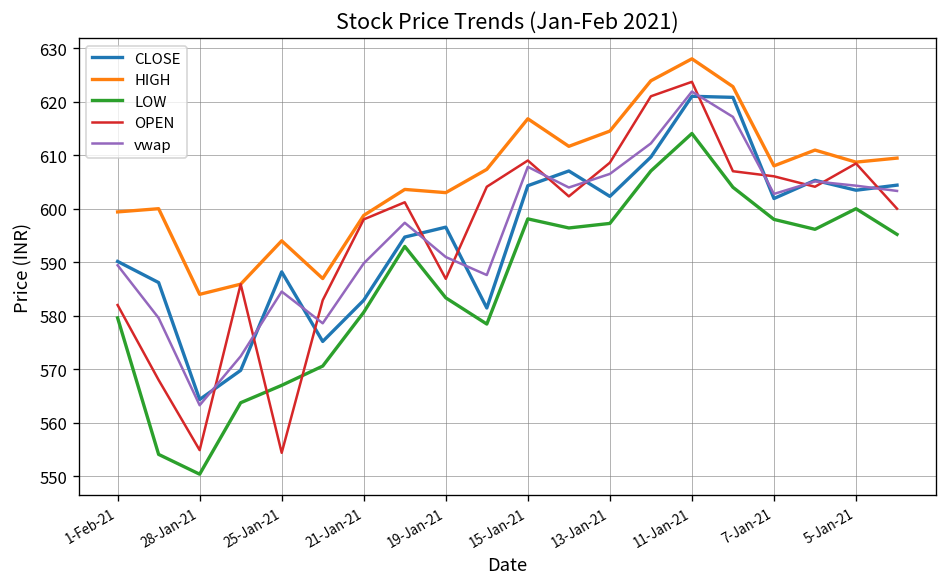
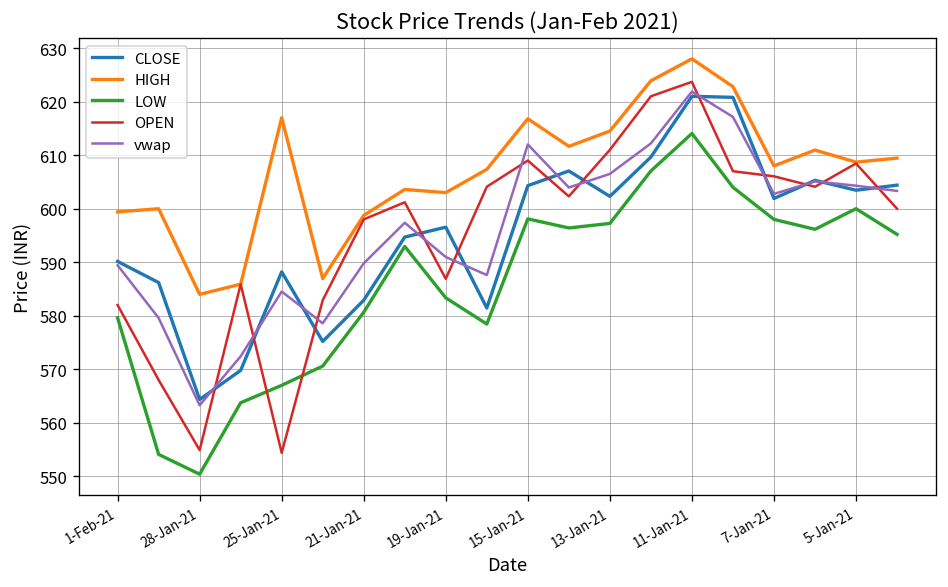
HIGH, 25-Jan-21: 594 -> 617
vwap, 15-Jan-21: 608 -> 612
OPEN, 13-Jan-21: 609 -> 611
